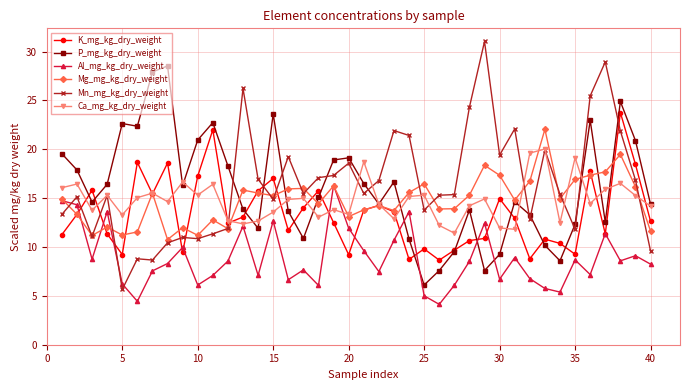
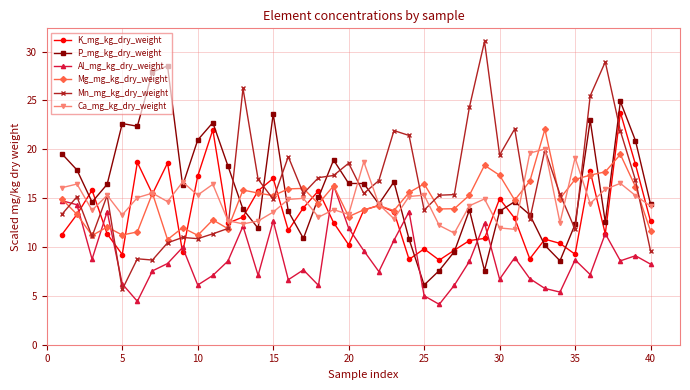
K_mg_kg_dry_weight, 20: 9 -> 10
P_mg_kg_dry_weight, 20: 19 -> 17
P_mg_kg_dry_weight, 30: 9 -> 14
